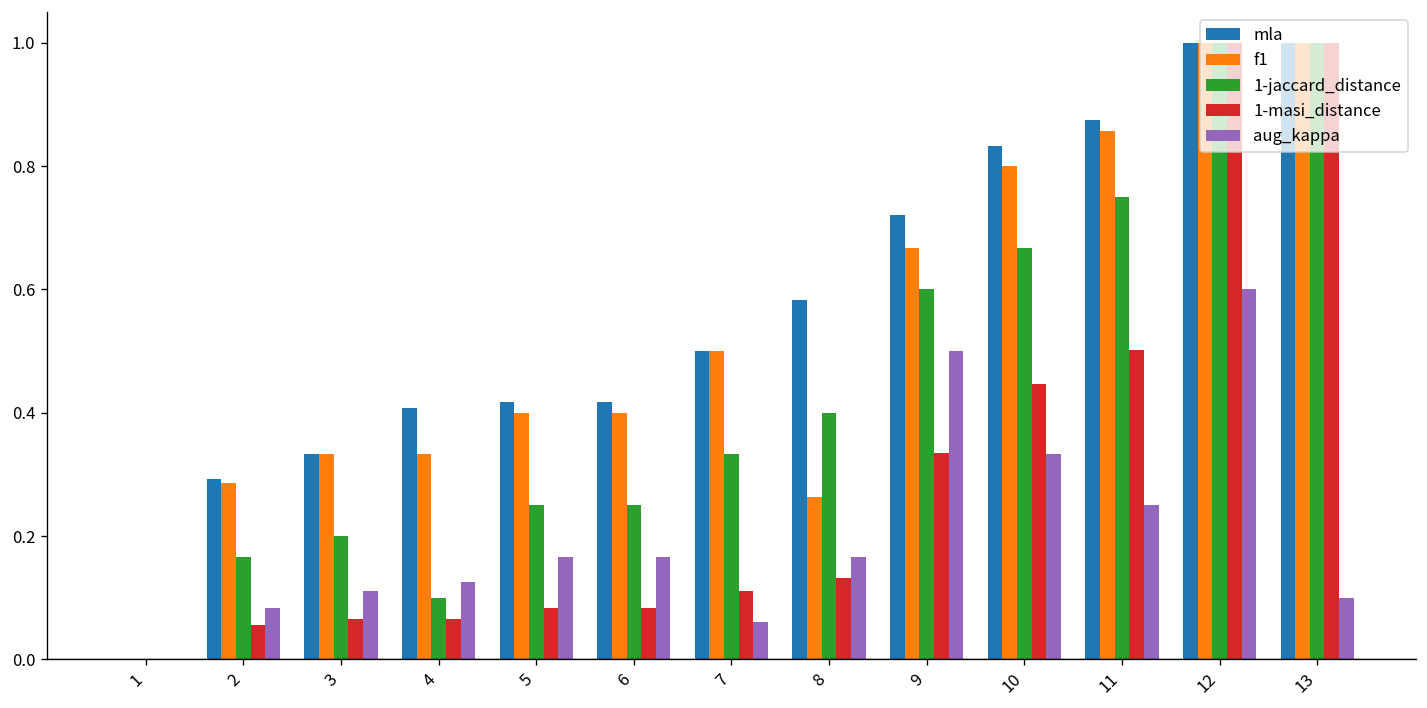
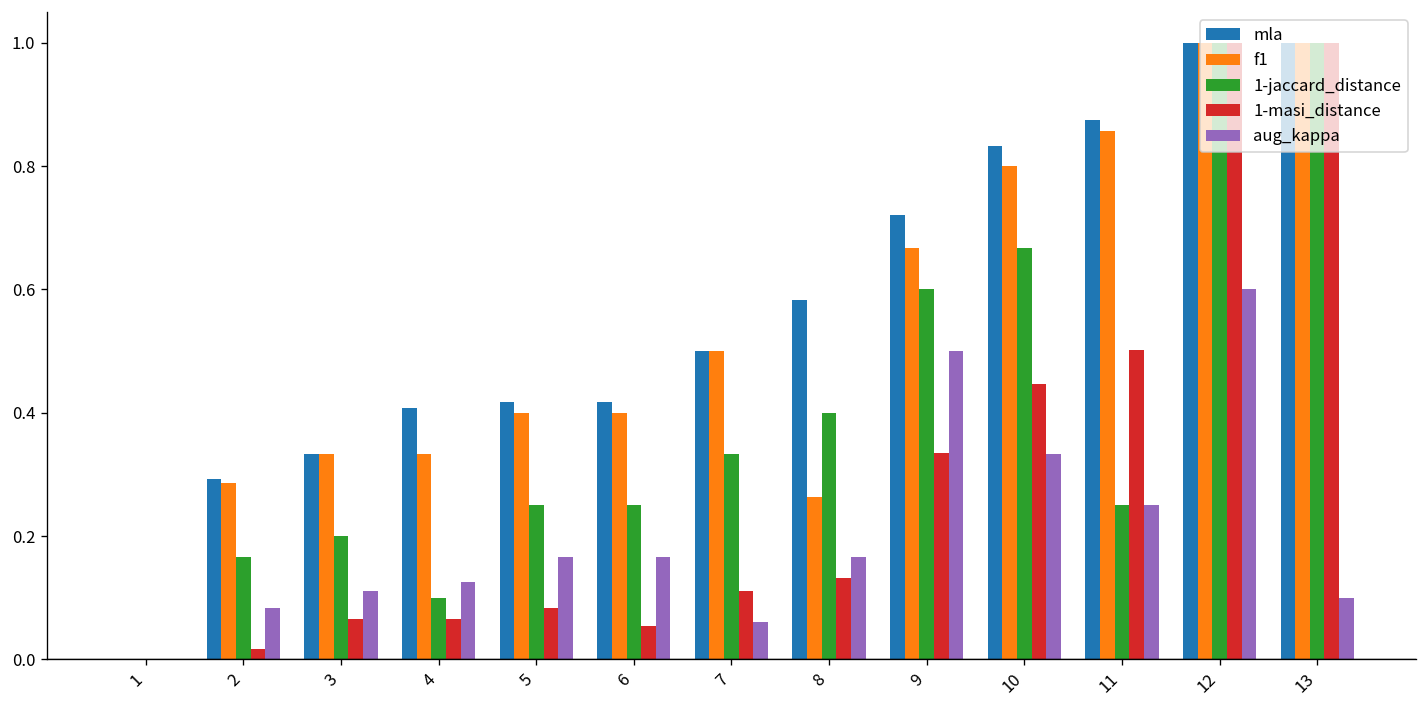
1-masi_distance, 2: 0.06 -> 0.02
1-masi_distance, 6: 0.08 -> 0.05
1-jaccard_distance, 11: 0.75 -> 0.25
